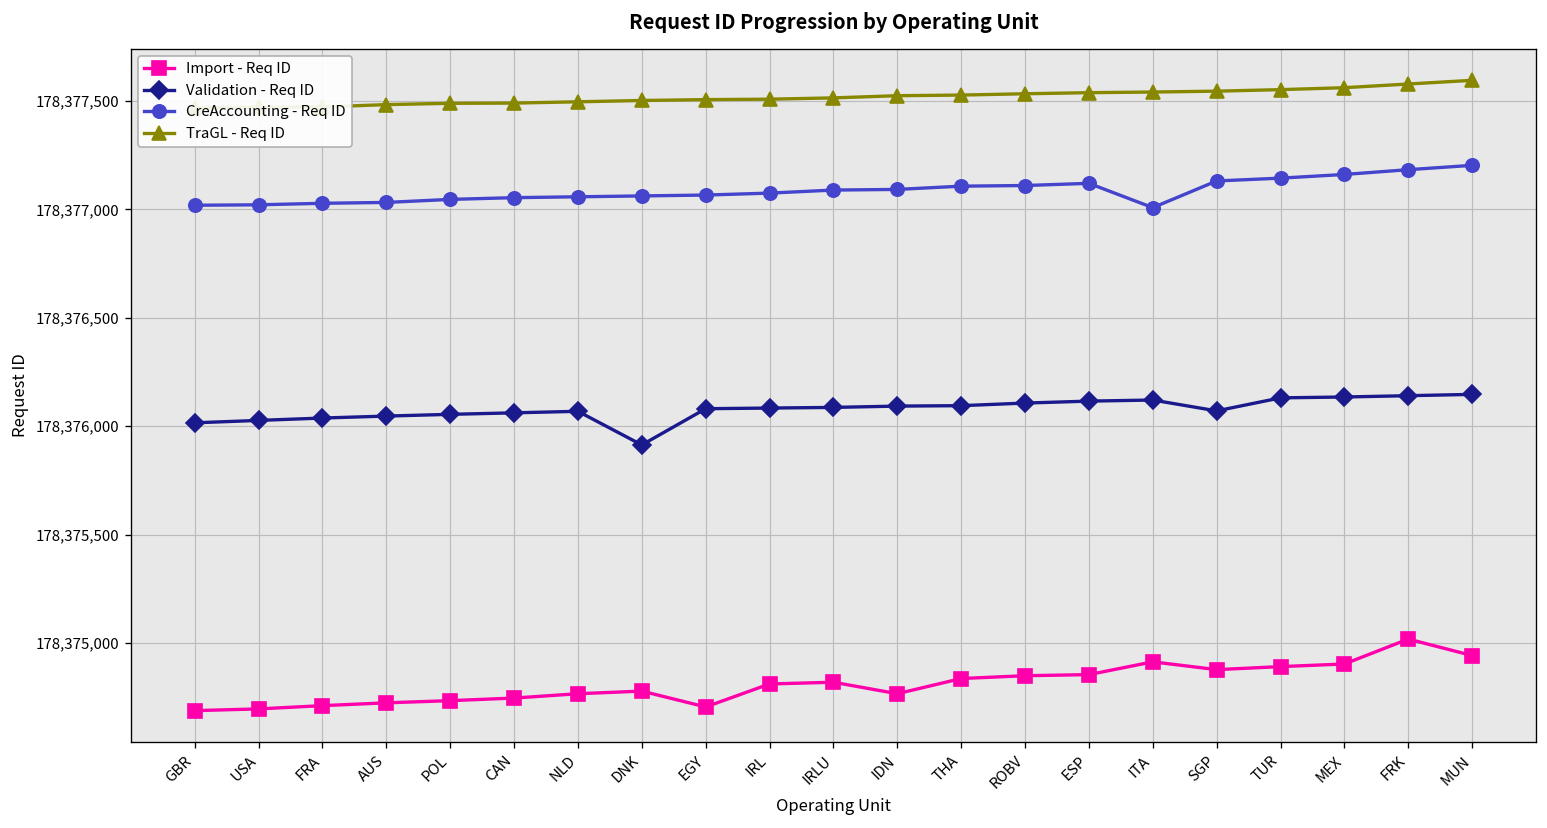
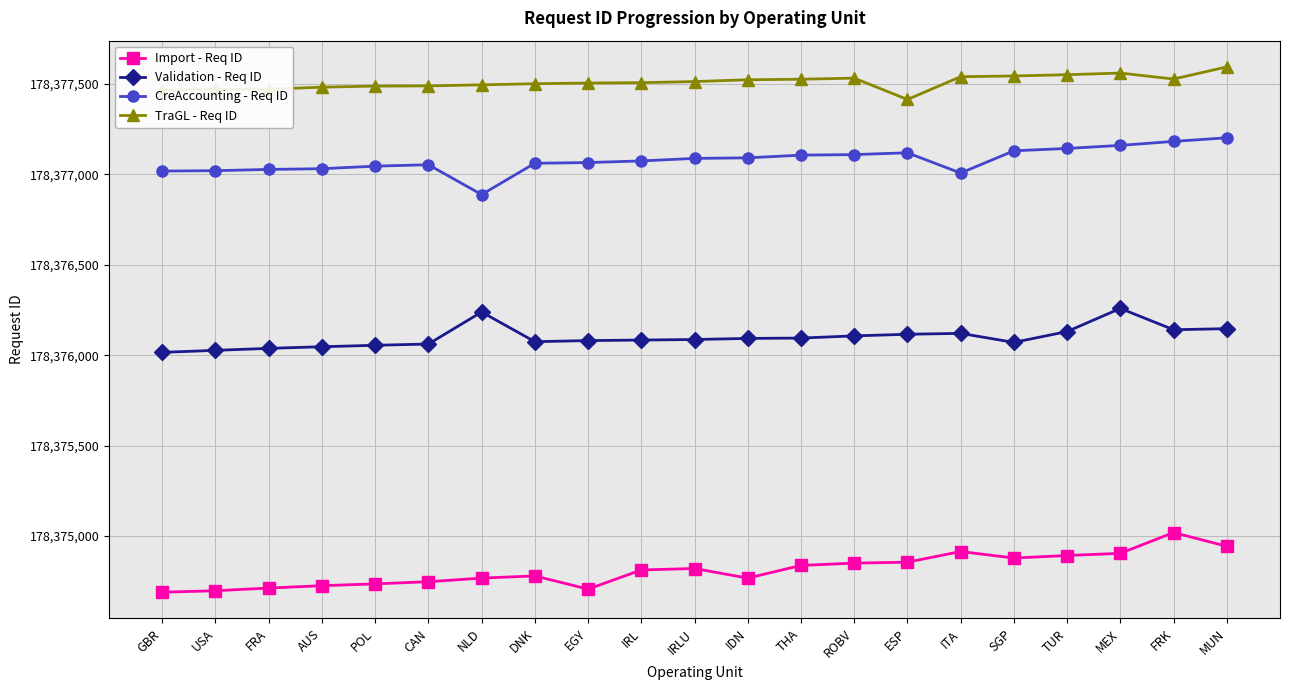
Validation - Req ID, NLD: 178,376,070 -> 178,376,240
CreAccounting - Req ID, NLD: 178,377,060 -> 178,376,890
Validation - Req ID, DNK: 178,375,910 -> 178,376,080
TraGL - Req ID, ESP: 178,377,540 -> 178,377,420
Validation - Req ID, MEX: 178,376,140 -> 178,376,260
TraGL - Req ID, FRK: 178,377,580 -> 178,377,530
